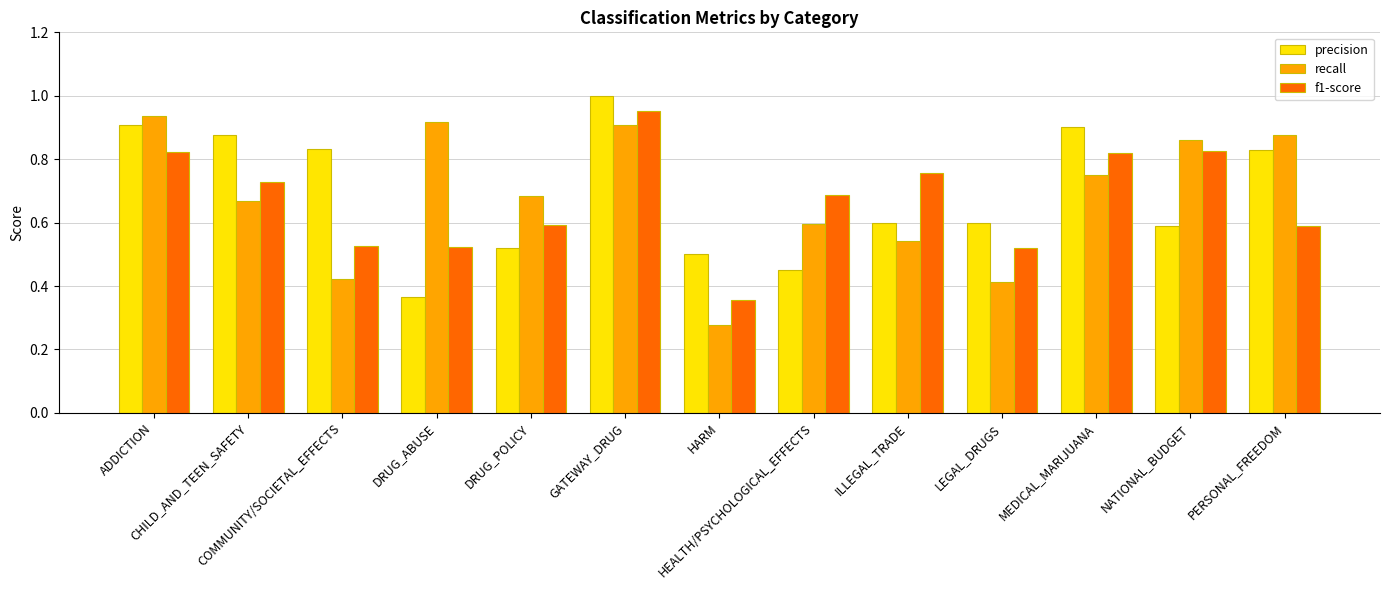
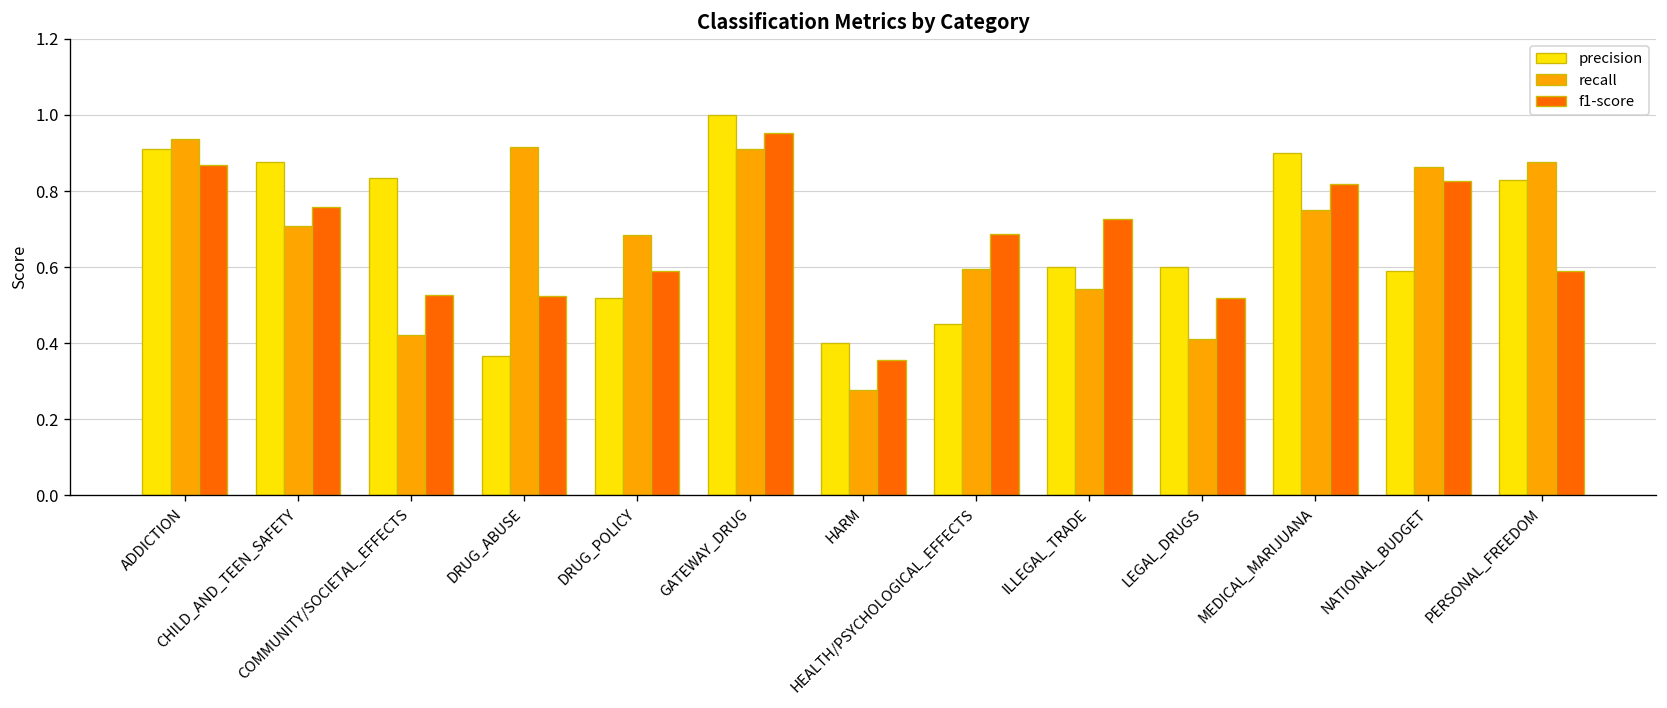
f1-score, ADDICTION: 0.82 -> 0.87
recall, CHILD_AND_TEEN_SAFETY: 0.67 -> 0.71
f1-score, CHILD_AND_TEEN_SAFETY: 0.73 -> 0.76
precision, HARM: 0.5 -> 0.4
f1-score, ILLEGAL_TRADE: 0.76 -> 0.73
